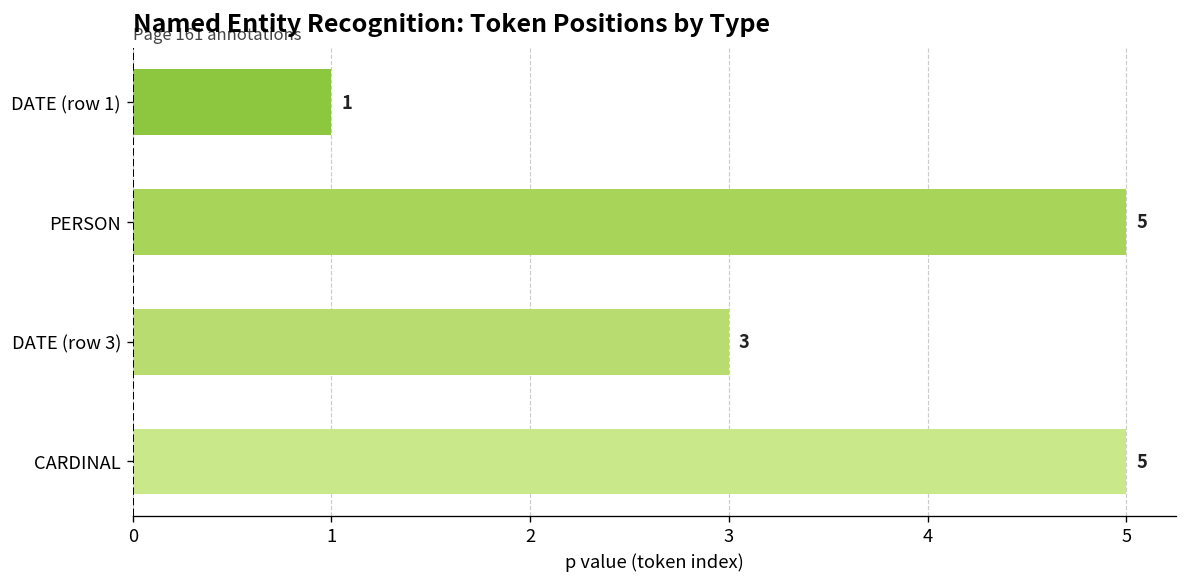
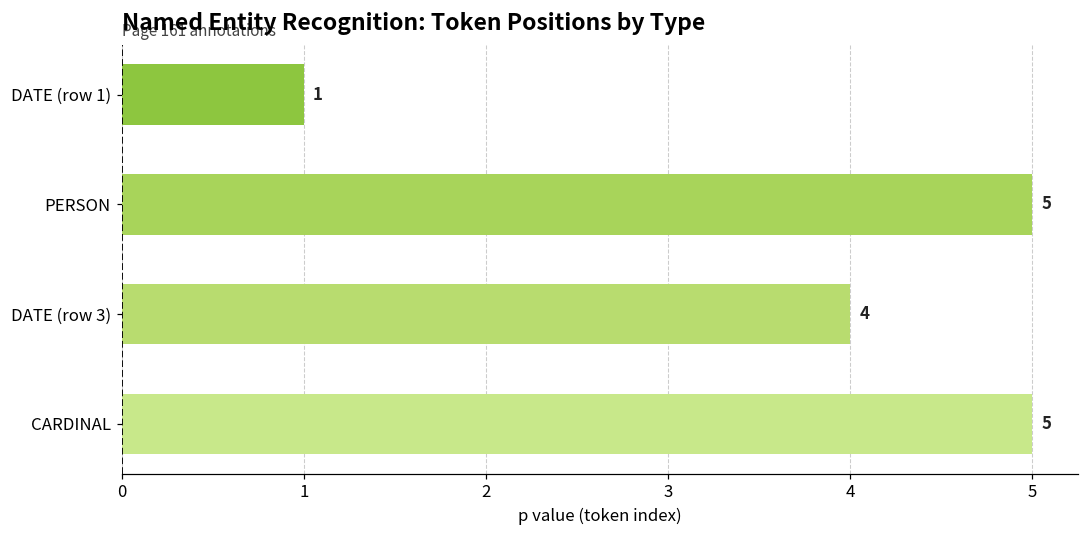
DATE (row 3): 3 -> 4
